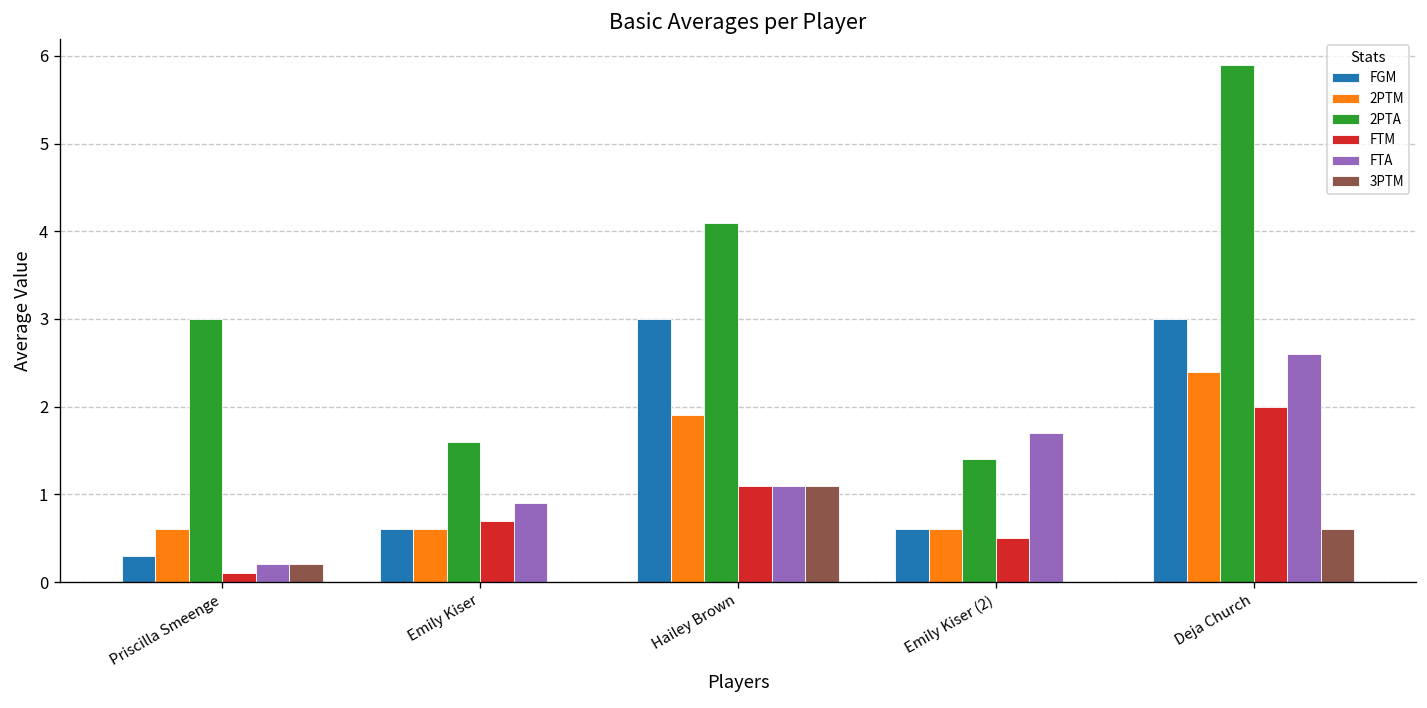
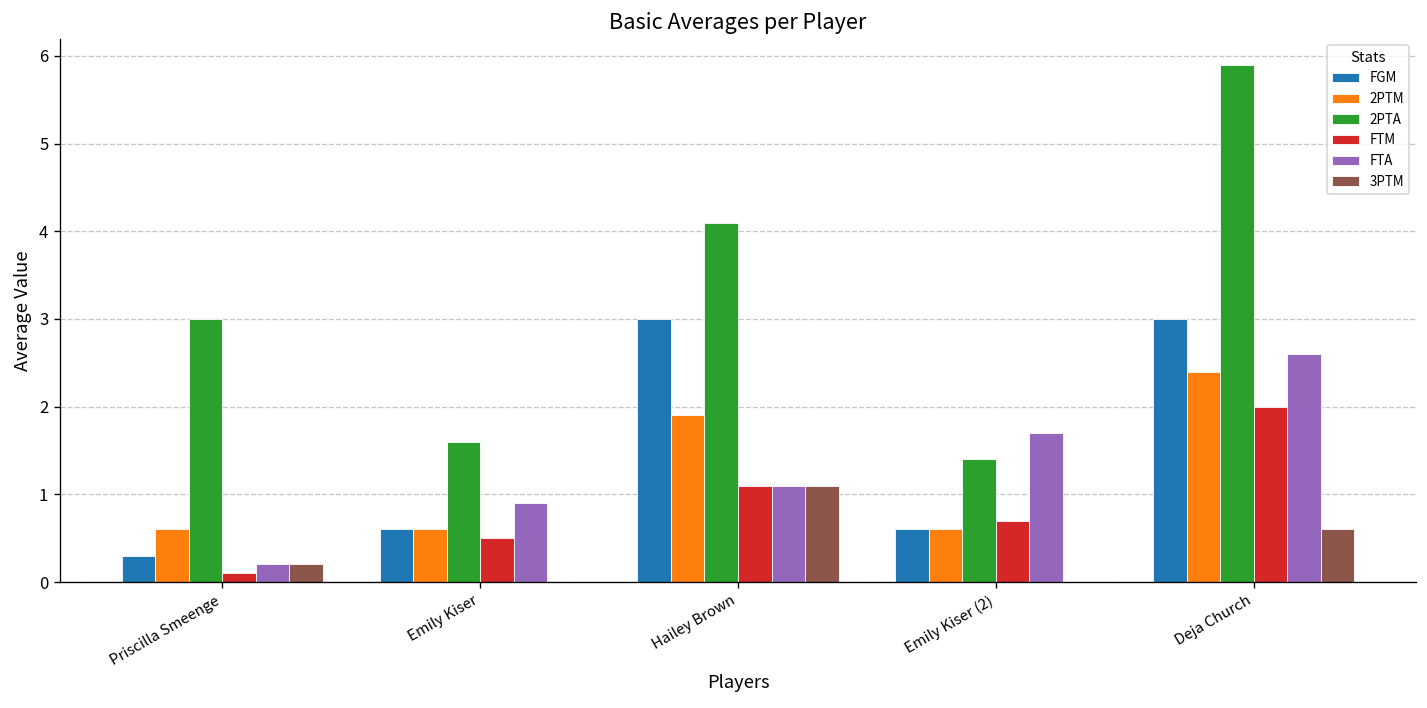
FTM, Emily Kiser: 0.7 -> 0.5
FTM, Emily Kiser (2): 0.5 -> 0.7
